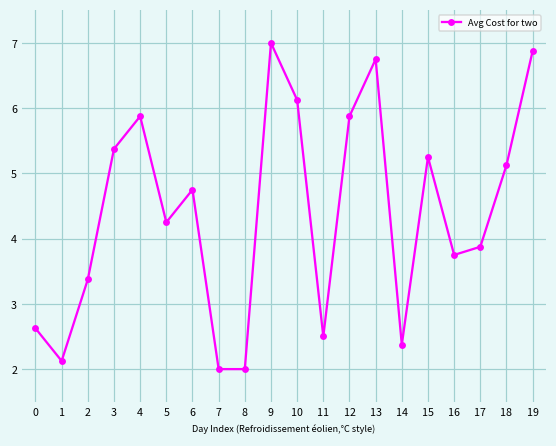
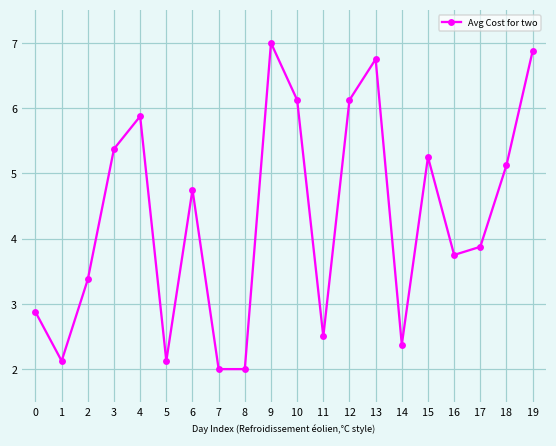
0: 2.6 -> 2.9
5: 4.3 -> 2.1
12: 5.9 -> 6.1
